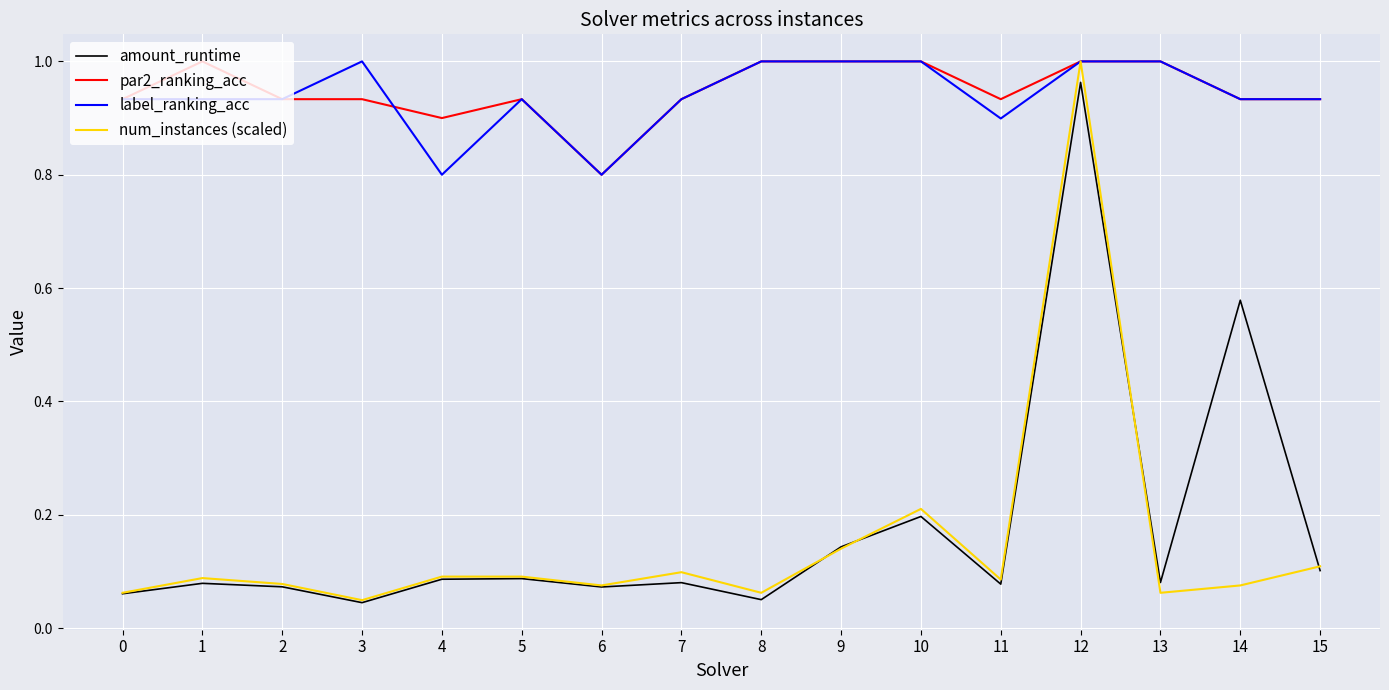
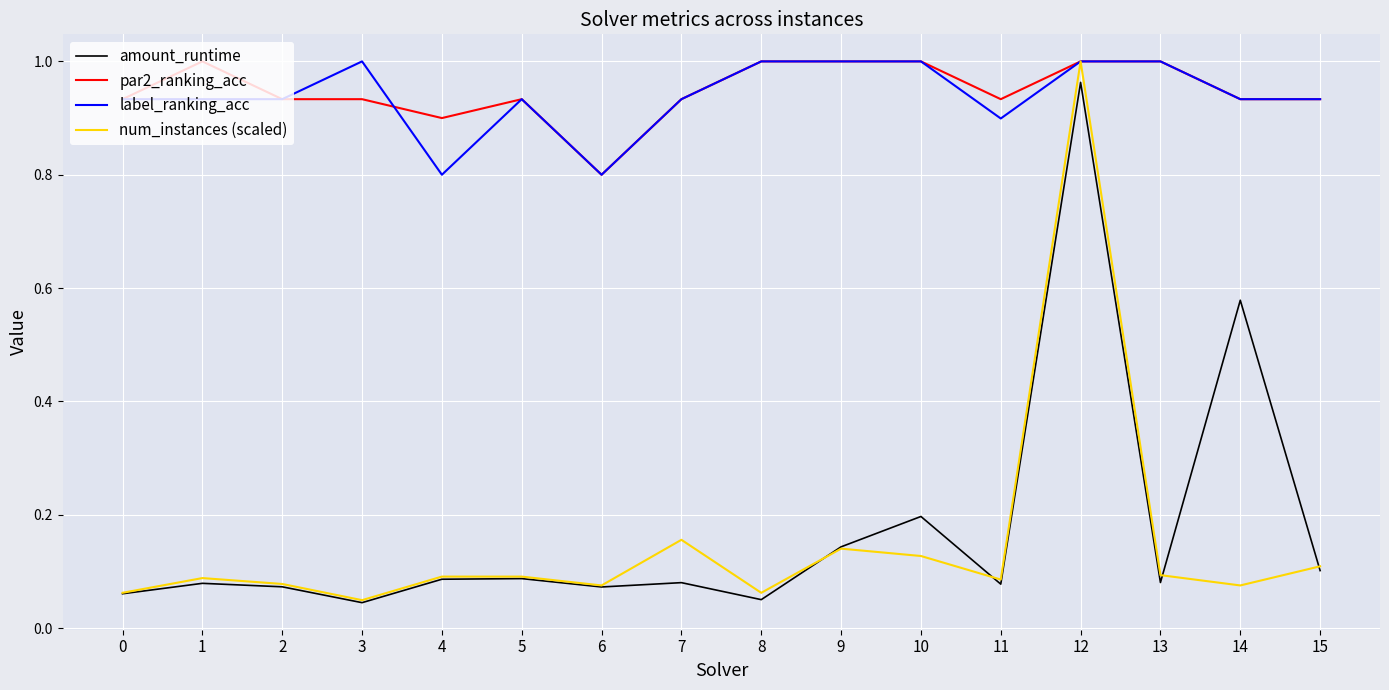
num_instances (scaled), 7: 0.10 -> 0.16
num_instances (scaled), 10: 0.21 -> 0.13
num_instances (scaled), 13: 0.06 -> 0.09
